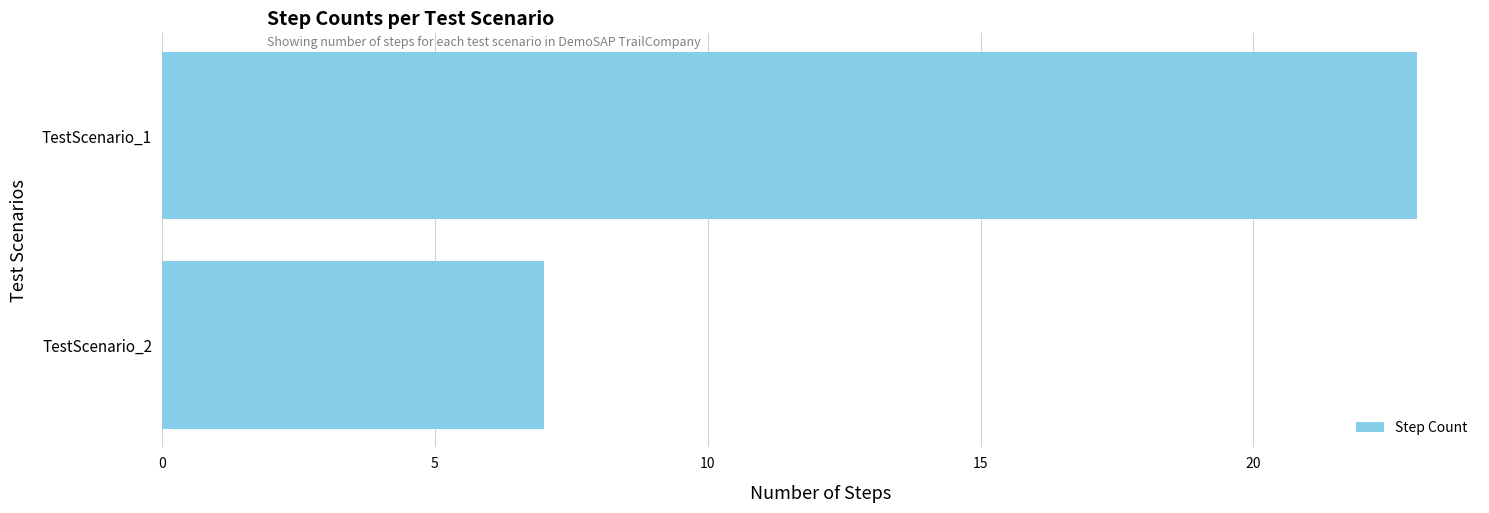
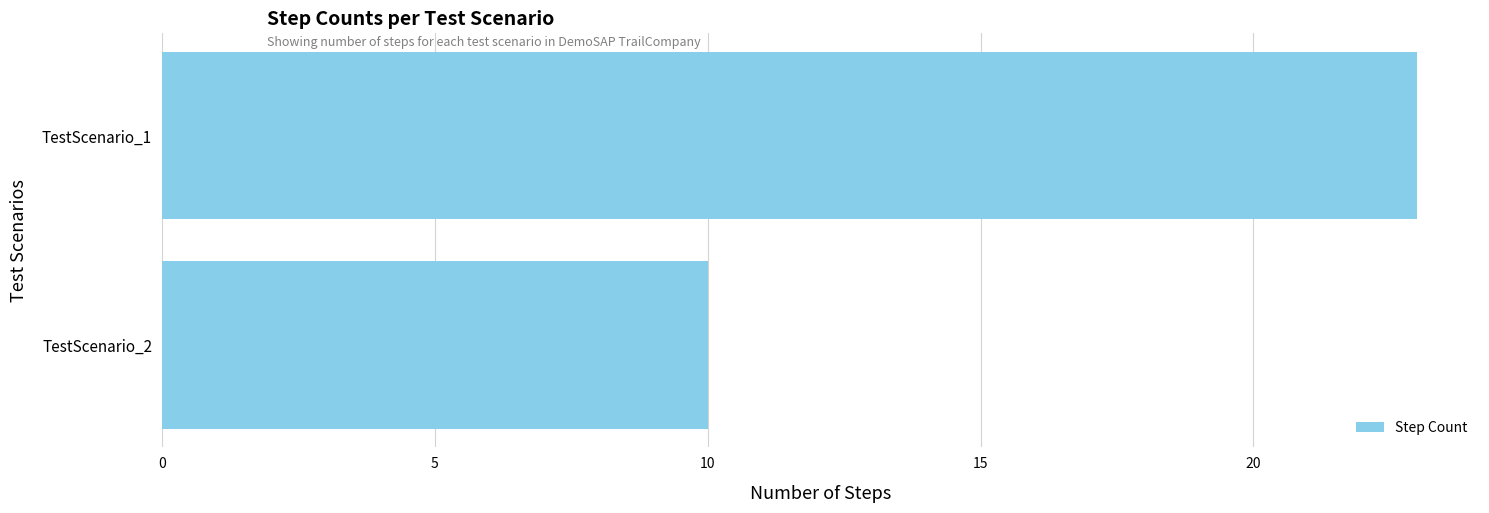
TestScenario_2: 7 -> 10
